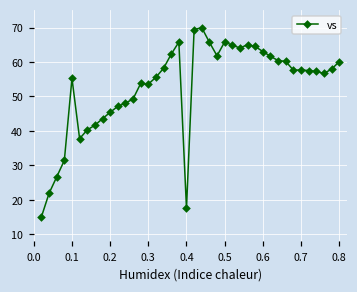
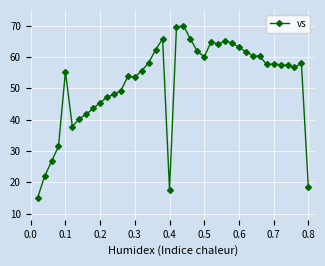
0.5: 66 -> 60
0.8: 60 -> 18
